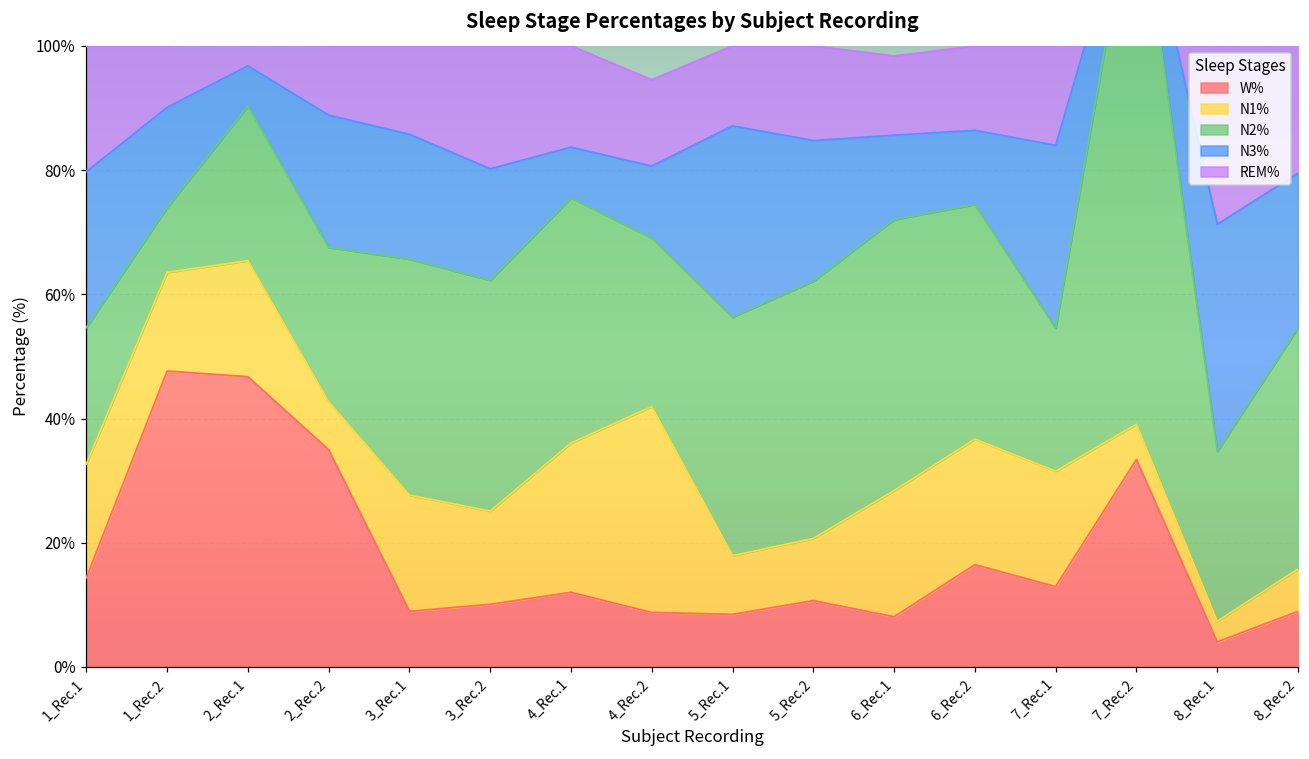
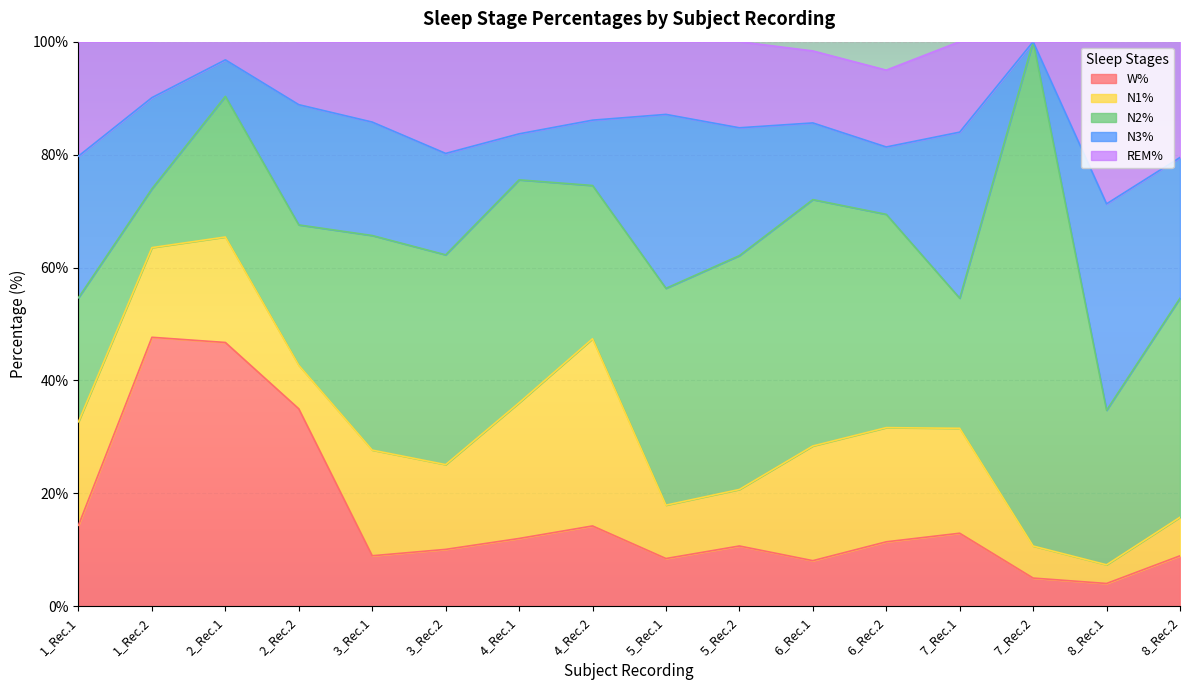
W%, 4_Rec.2: 9% -> 14%
W%, 6_Rec.2: 16% -> 11%
W%, 7_Rec.2: 33% -> 5%
